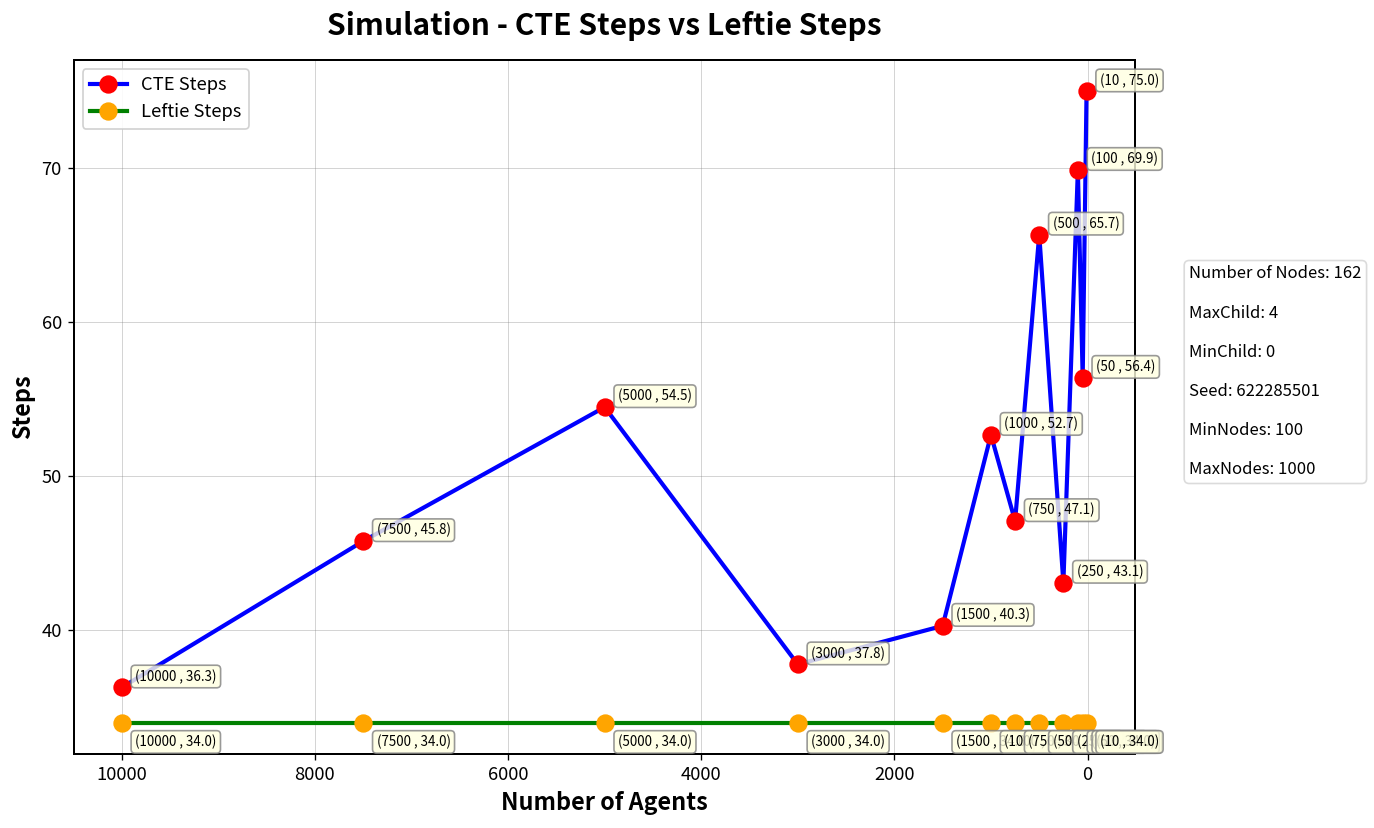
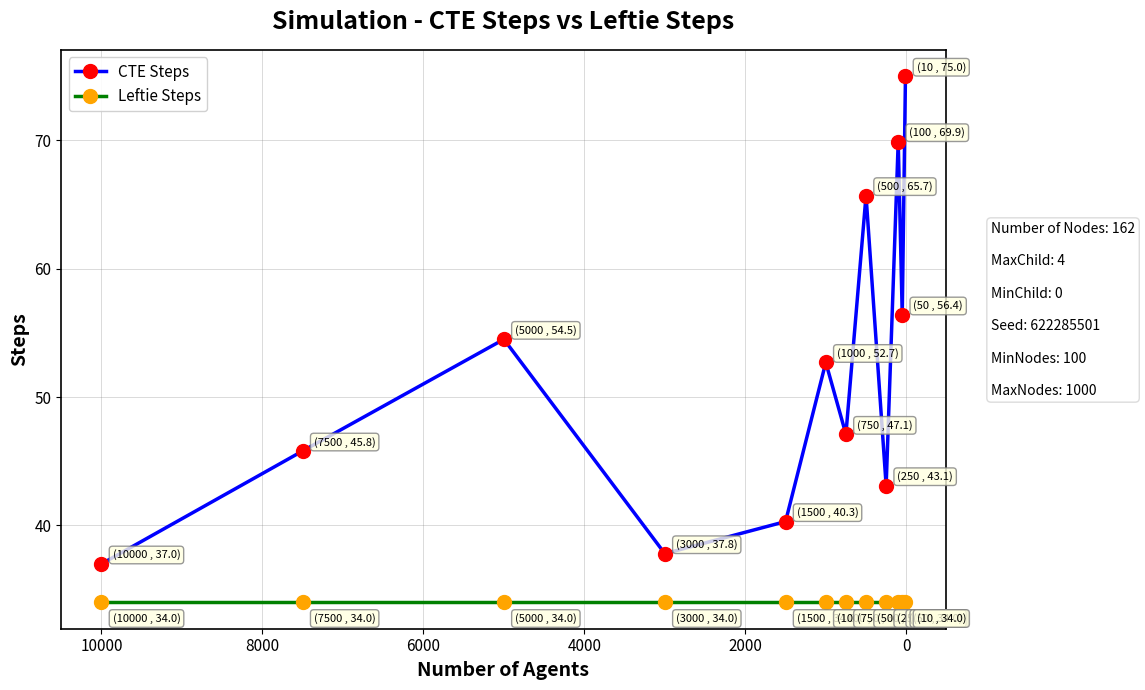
CTE Steps, 10000: 36.3 -> 37.0
